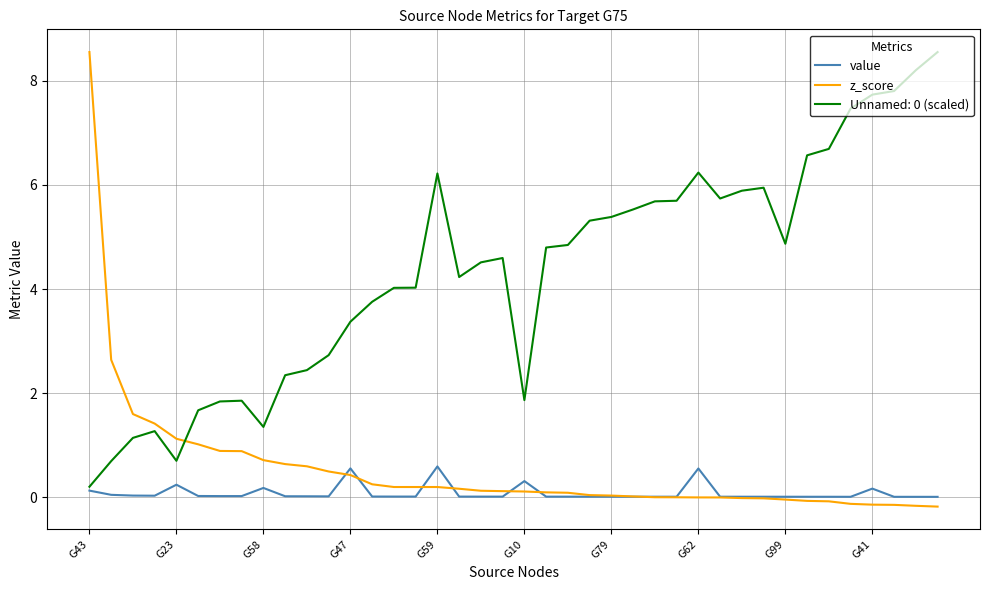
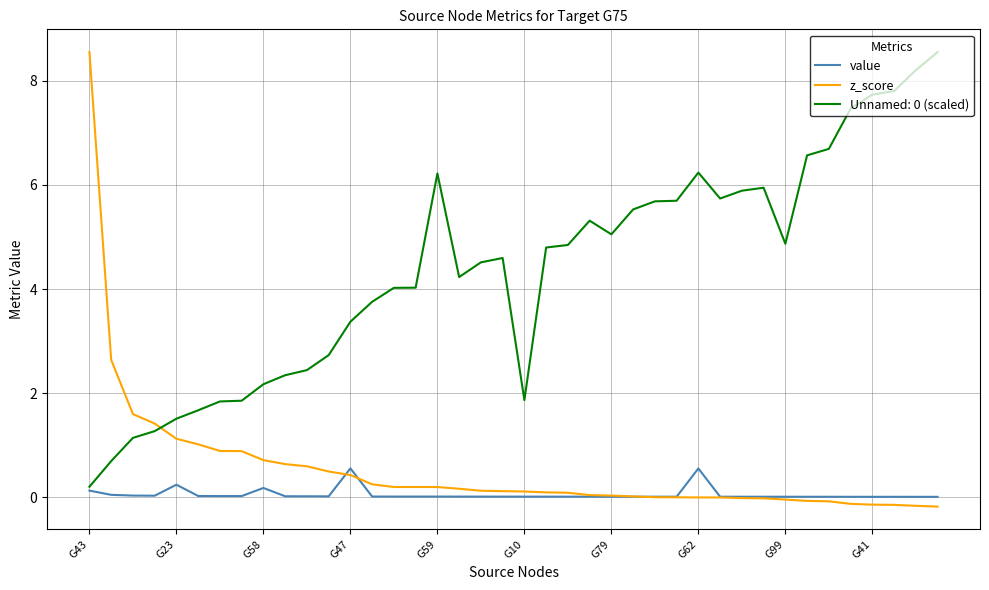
Unnamed: 0 (scaled), G23: 0.7 -> 1.5
Unnamed: 0 (scaled), G58: 1.4 -> 2.2
value, G59: 0.6 -> 0.0
value, G10: 0.3 -> 0.0
Unnamed: 0 (scaled), G79: 5.4 -> 5.1
value, G41: 0.2 -> 0.0
